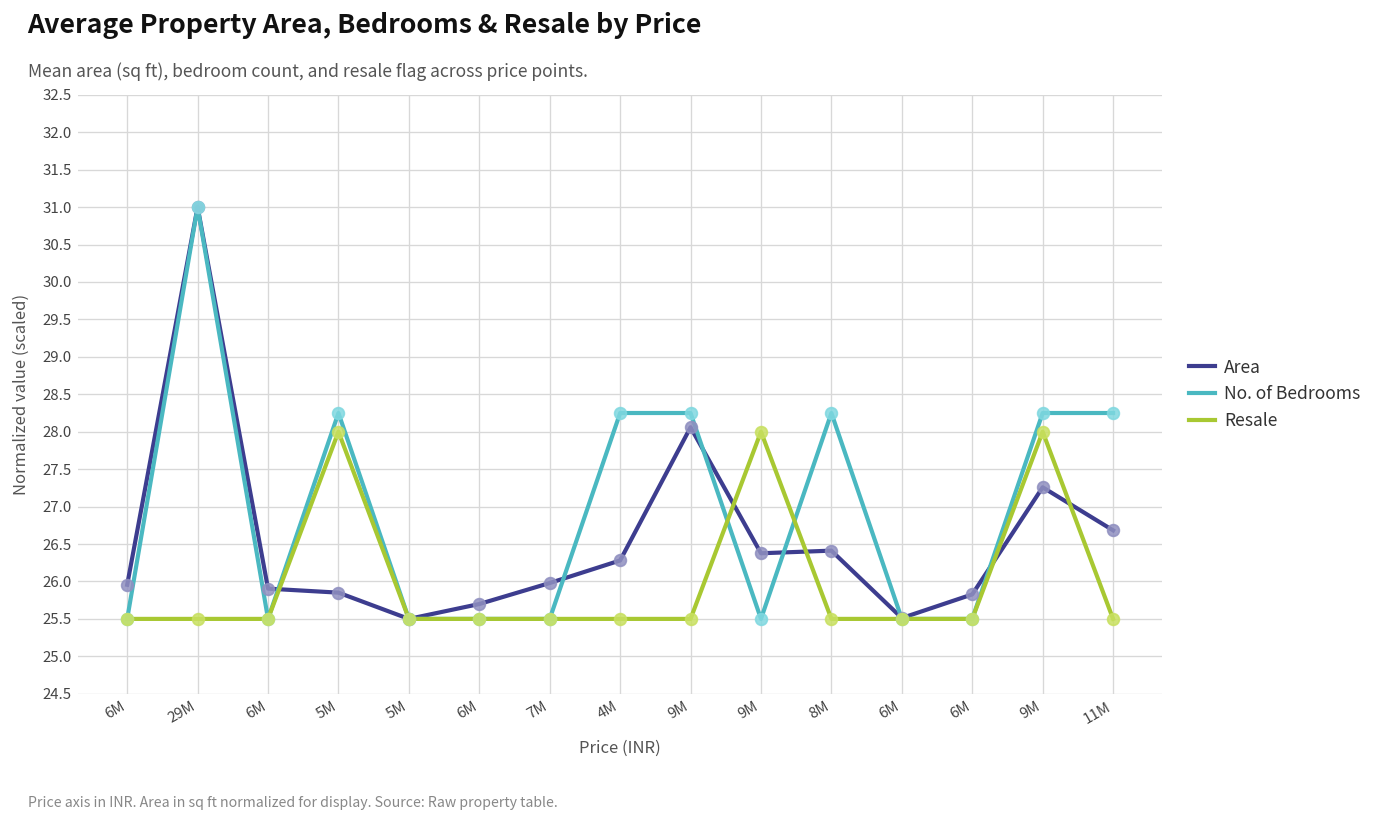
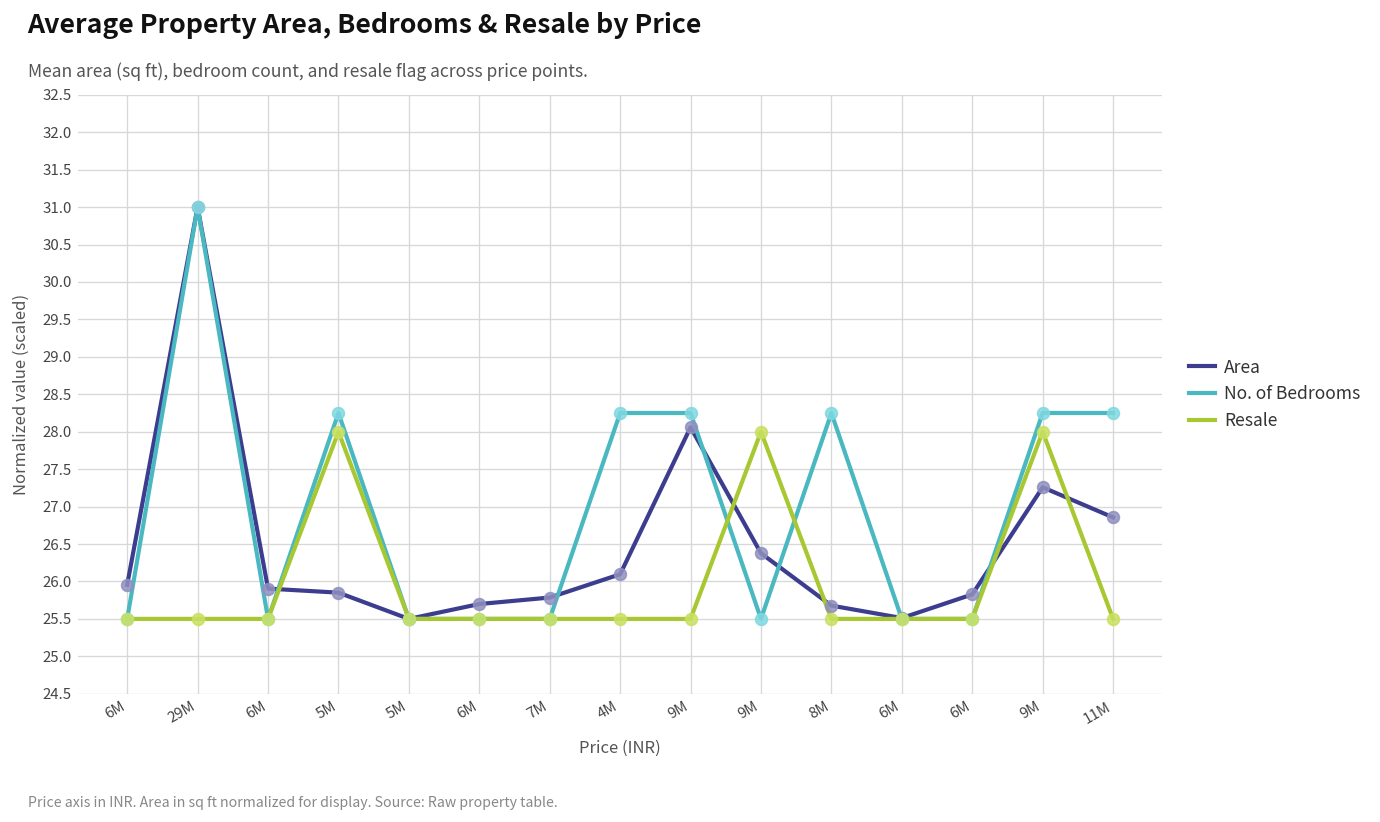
Area, 7M: 26.0 -> 25.8
Area, 4M: 26.3 -> 26.1
Area, 8M: 26.4 -> 25.7
Area, 11M: 26.7 -> 26.9
